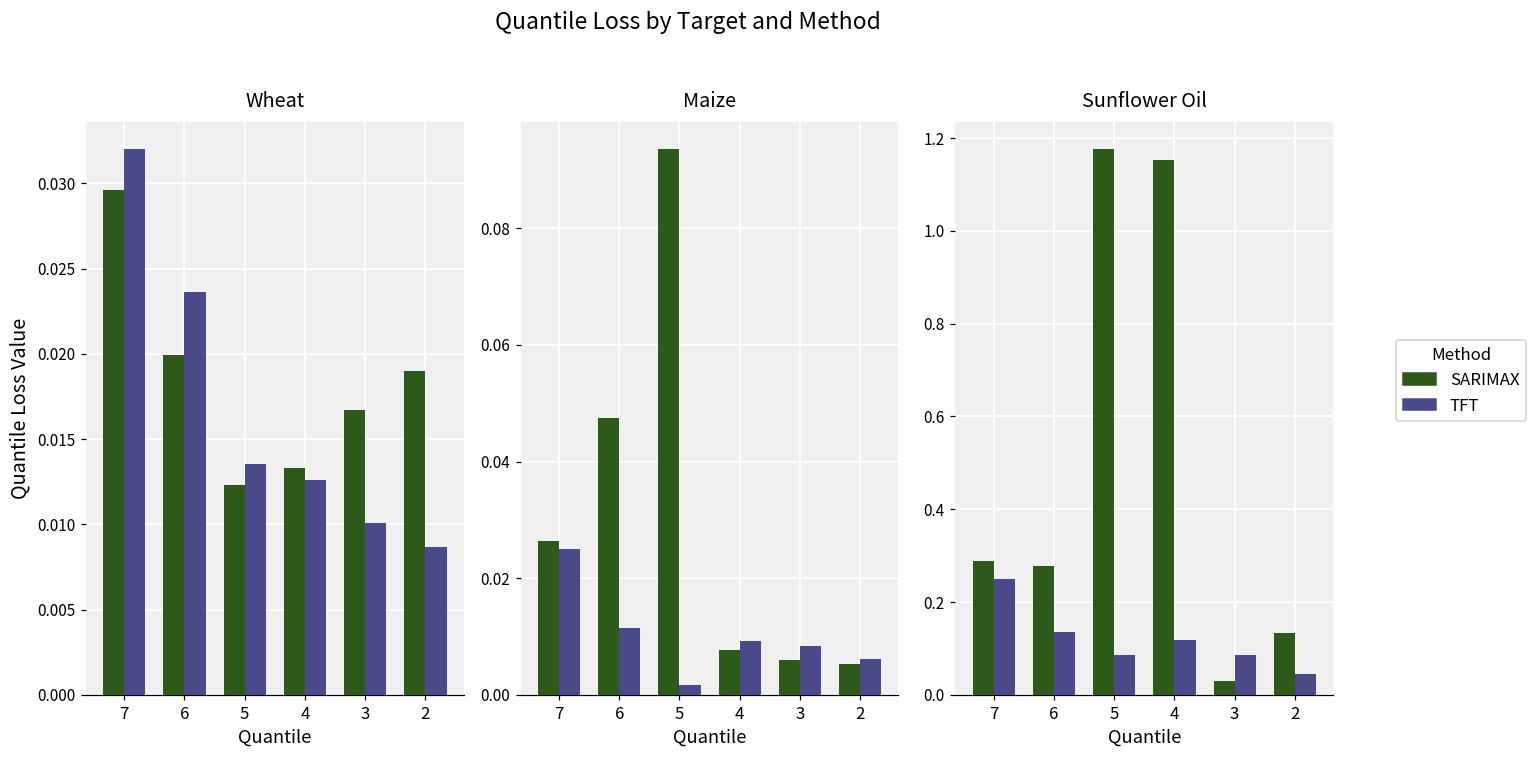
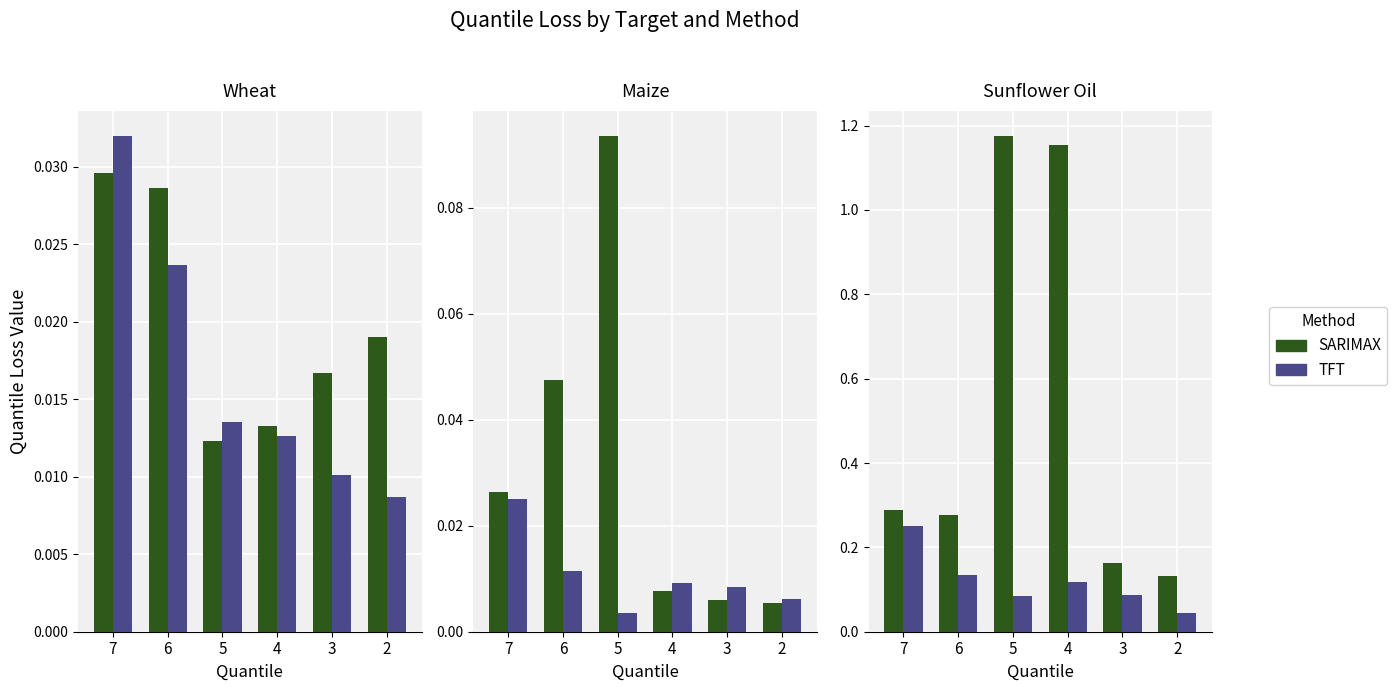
Wheat, SARIMAX, 6: 0.0199 -> 0.0286
Maize, TFT, 5: 0.002 -> 0.004
Sunflower Oil, SARIMAX, 3: 0.03 -> 0.16
